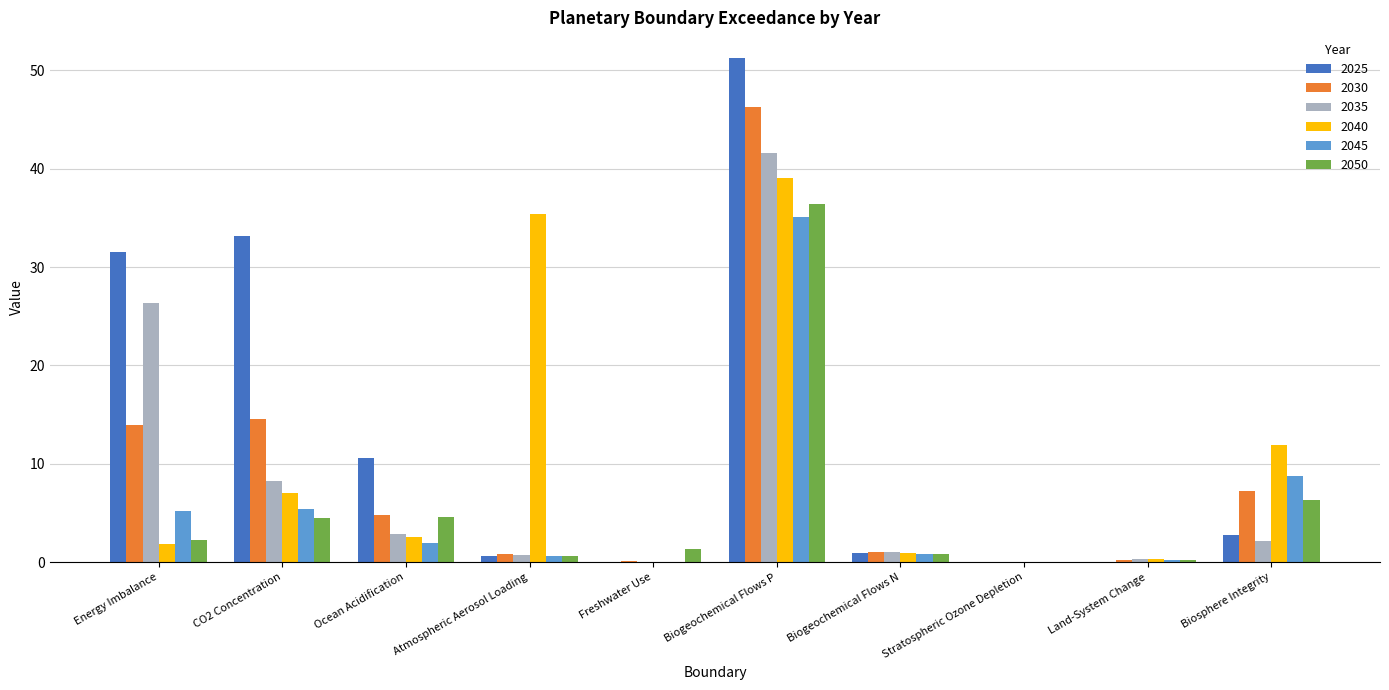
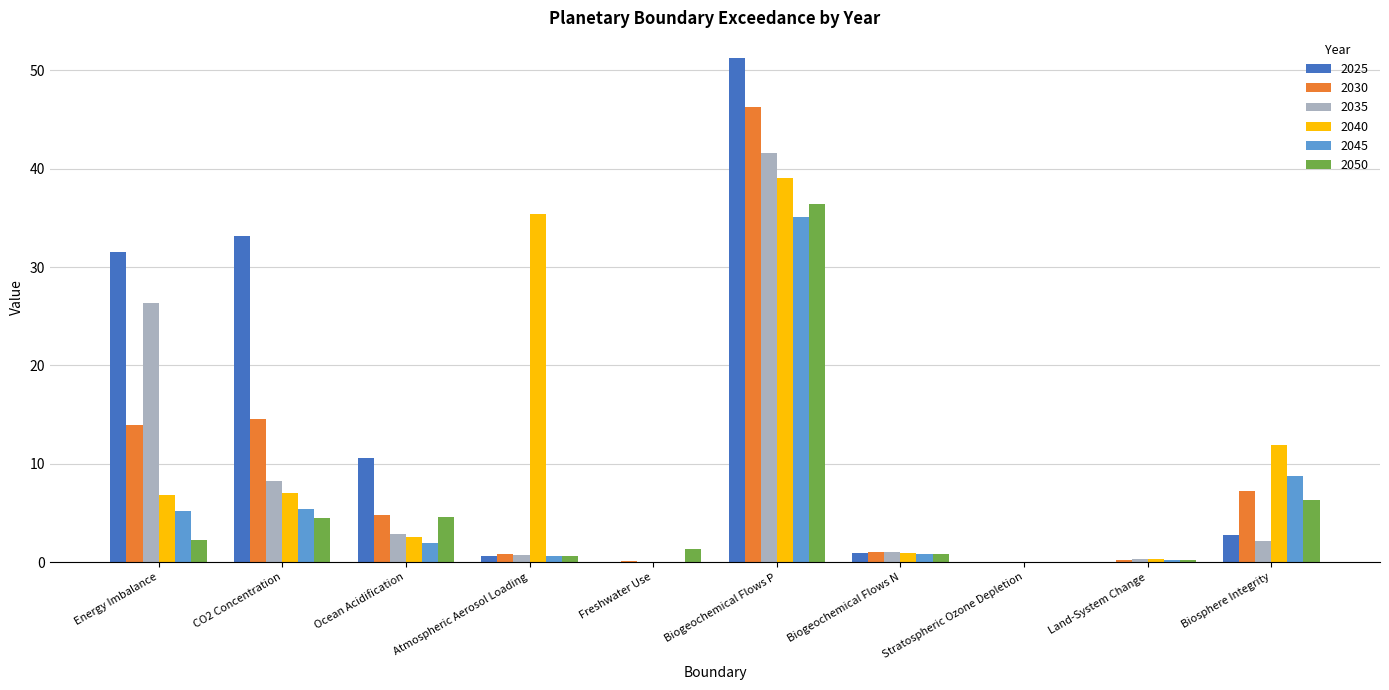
2040, Energy Imbalance: 2 -> 7
